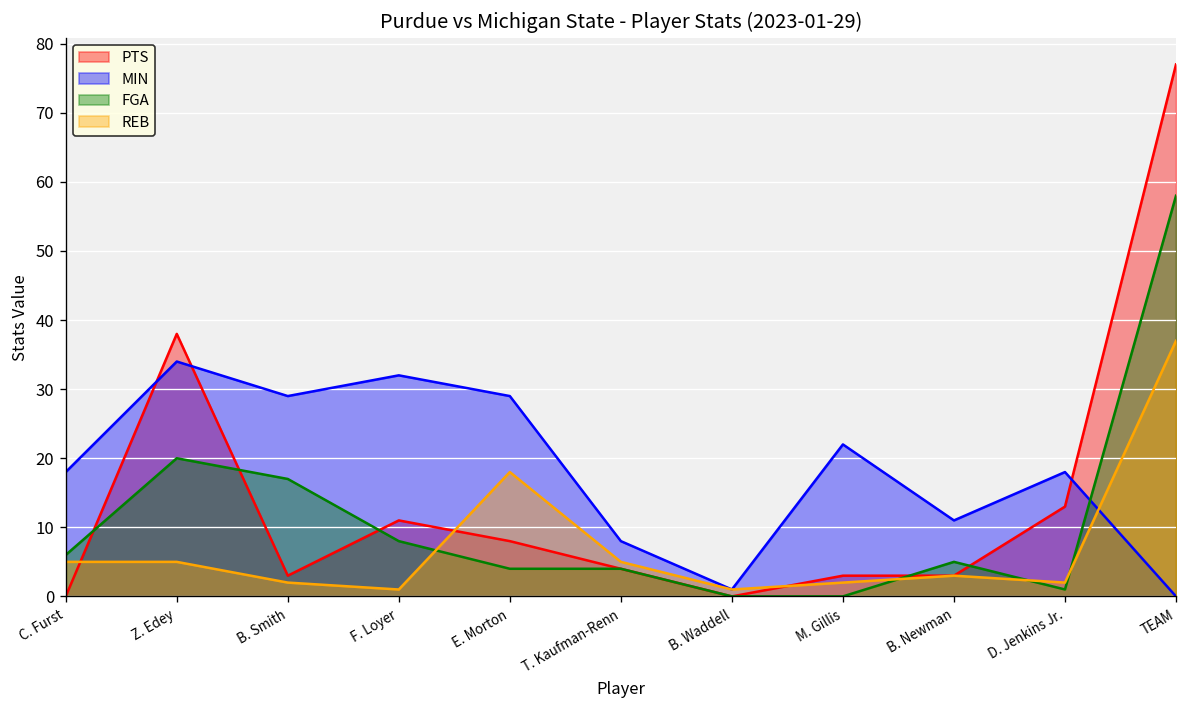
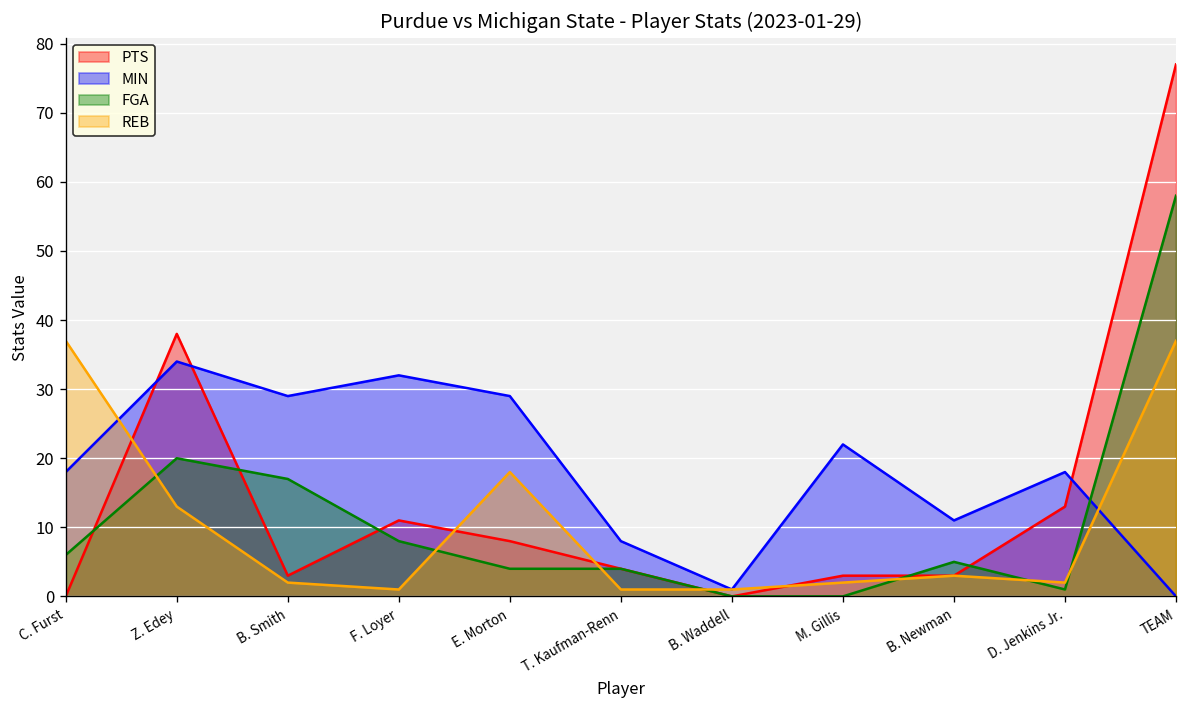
REB, C. Furst: 5 -> 37
REB, Z. Edey: 5 -> 13
REB, T. Kaufman-Renn: 5 -> 1
